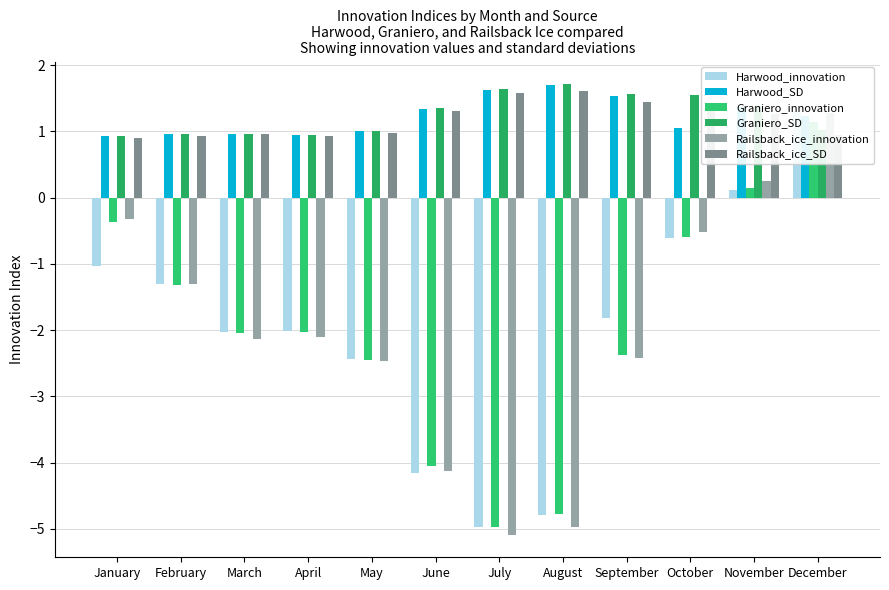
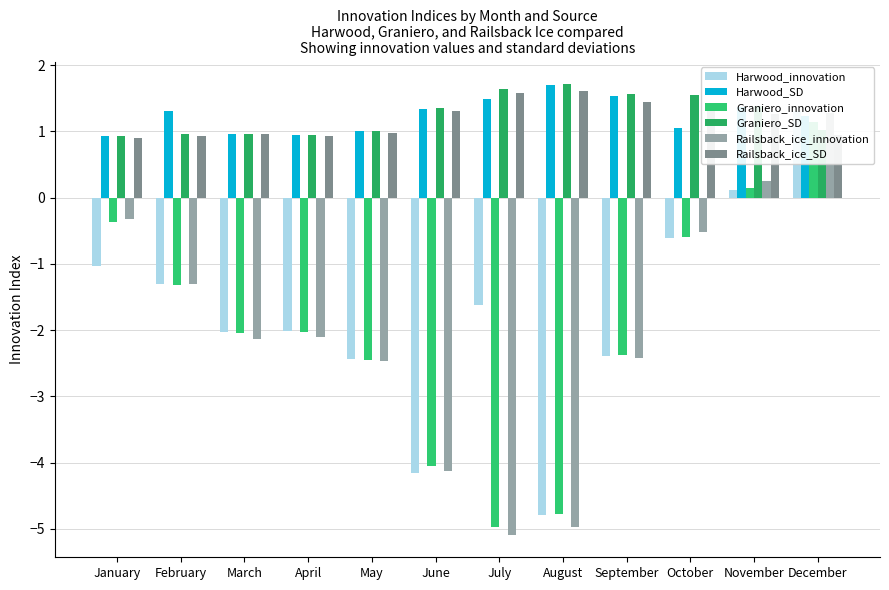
Harwood_SD, February: 1.0 -> 1.3
Harwood_innovation, July: -5.0 -> -1.6
Harwood_SD, July: 1.6 -> 1.5
Harwood_innovation, September: -1.8 -> -2.4
